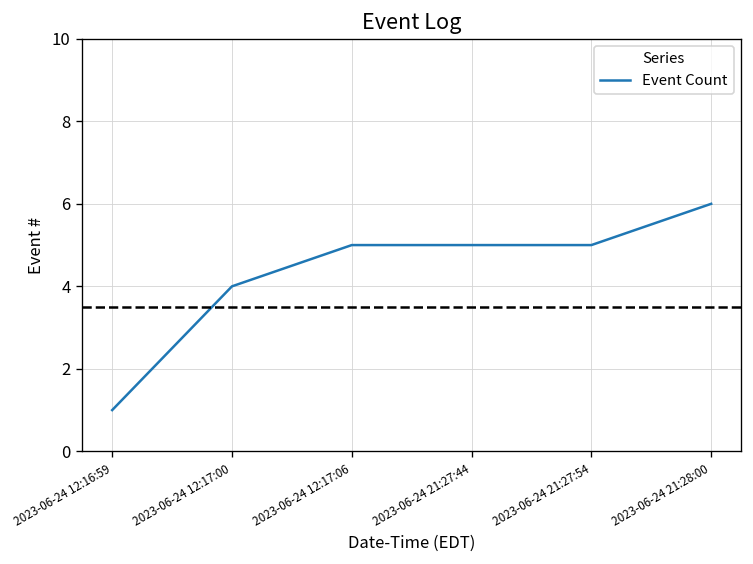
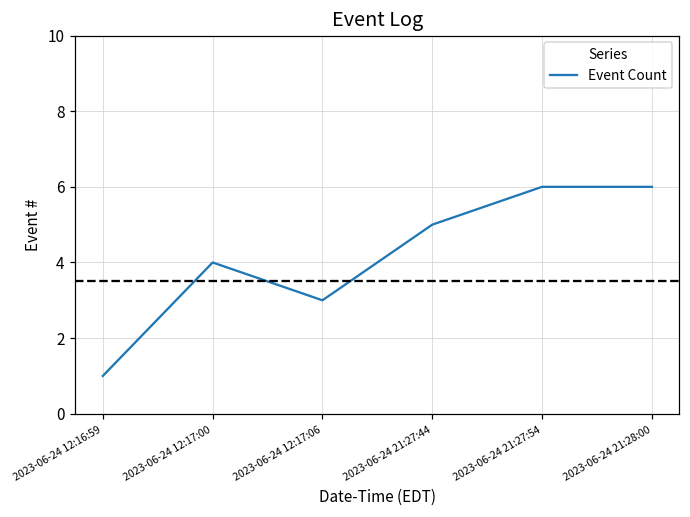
2023-06-24 12:17:06: 5 -> 3
2023-06-24 21:27:54: 5 -> 6
